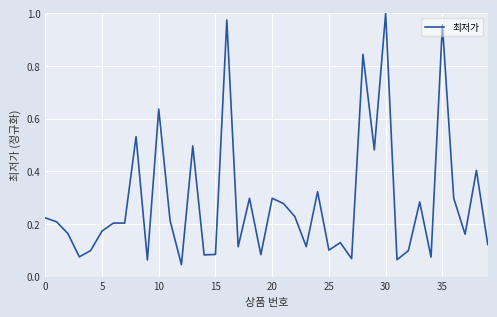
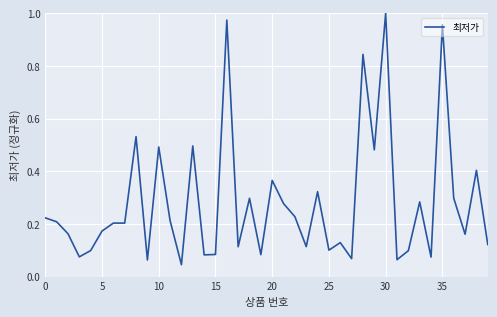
10: 0.64 -> 0.49
20: 0.30 -> 0.37
